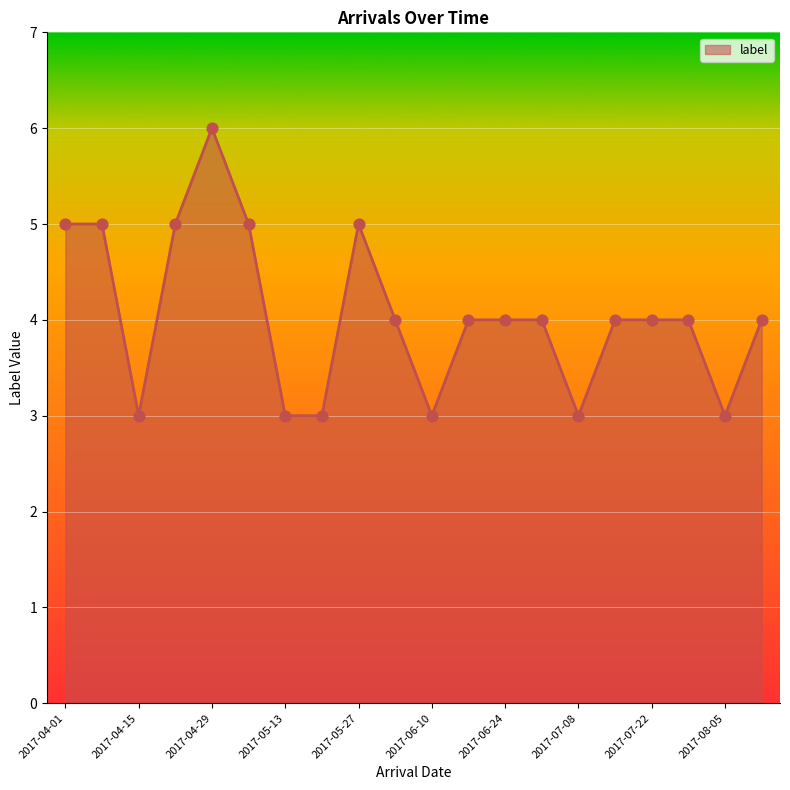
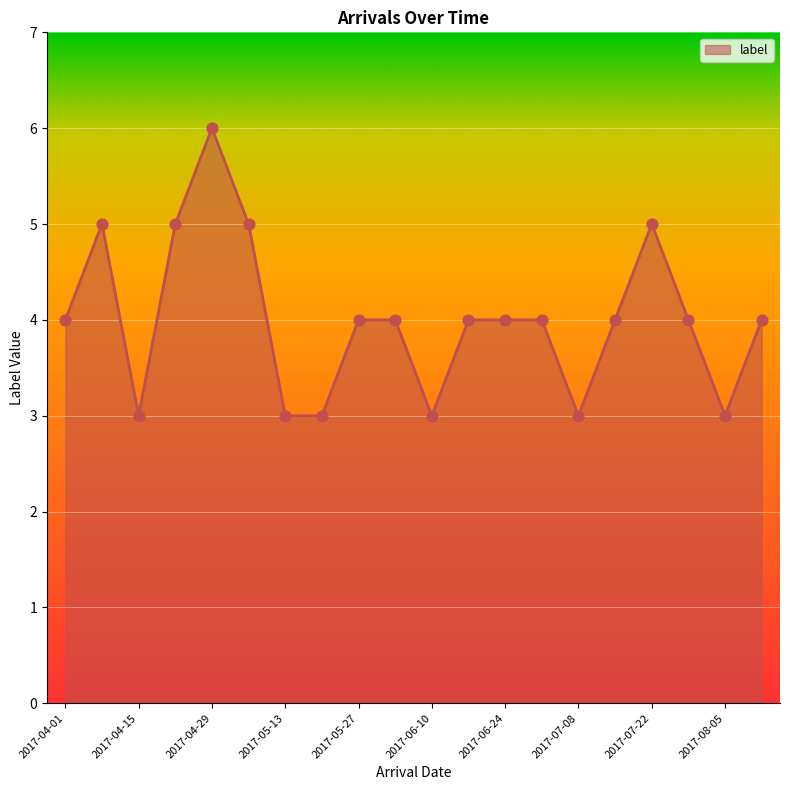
2017-04-01: 5 -> 4
2017-05-27: 5 -> 4
2017-07-22: 4 -> 5
